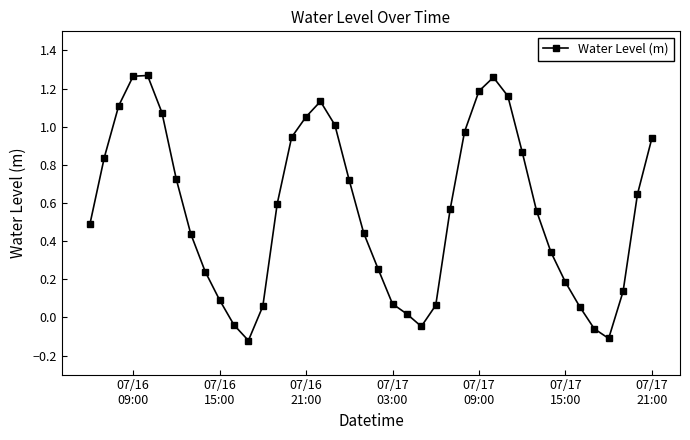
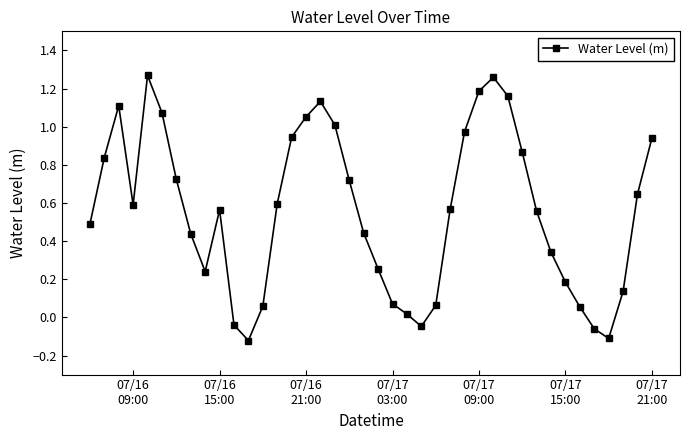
07/16 09:00: 1.26 -> 0.59
07/16 15:00: 0.09 -> 0.56
